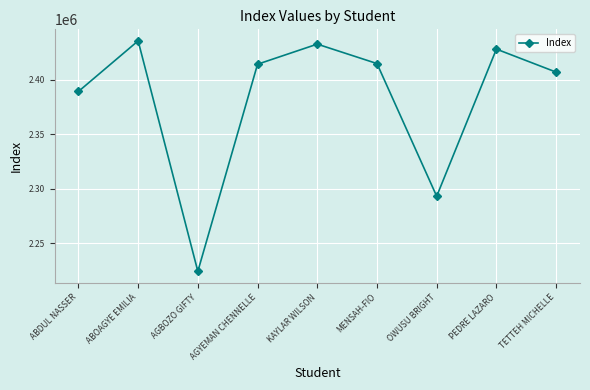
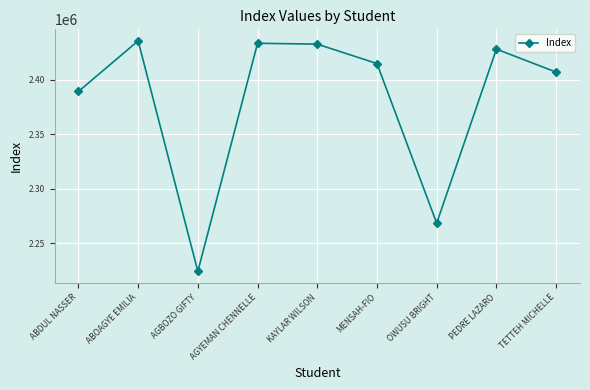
AGYEMAN CHENNELLE: 2414000 -> 2433000
OWUSU BRIGHT: 2293000 -> 2268000
